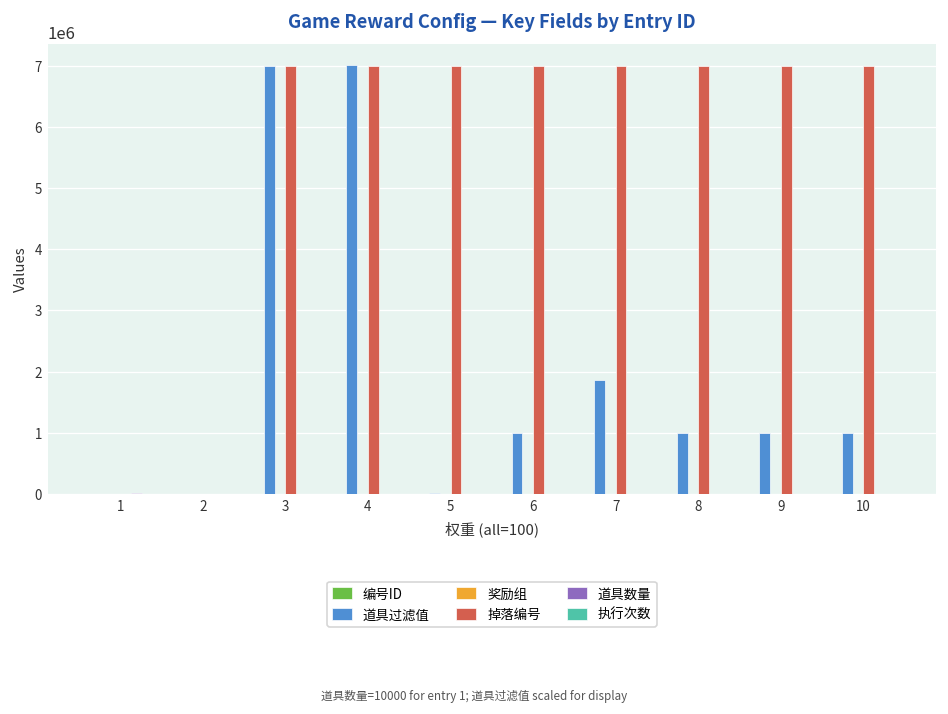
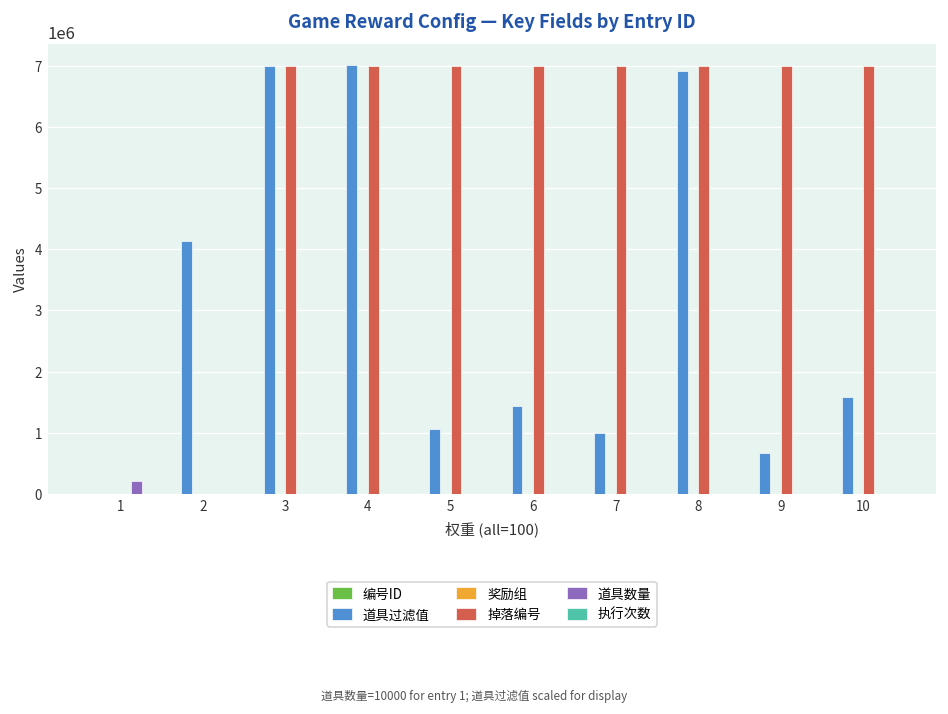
道具数量, 1: 0 -> 200000
道具过滤值, 2: 0 -> 4100000
道具过滤值, 5: 0 -> 1100000
道具过滤值, 6: 1000000 -> 1400000
道具过滤值, 7: 1900000 -> 1000000
道具过滤值, 8: 1000000 -> 6900000
道具过滤值, 9: 1000000 -> 700000
道具过滤值, 10: 1000000 -> 1600000
